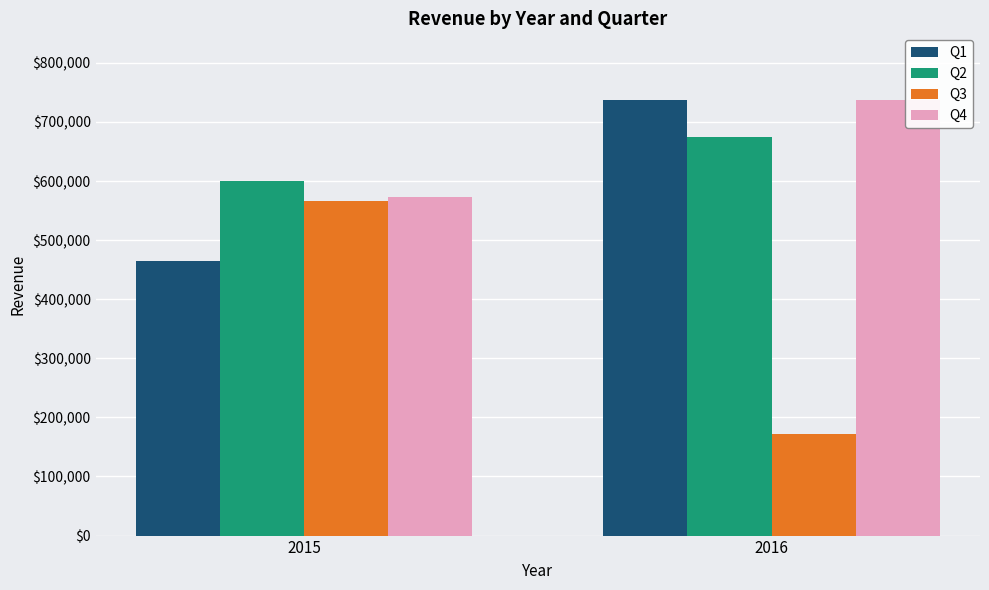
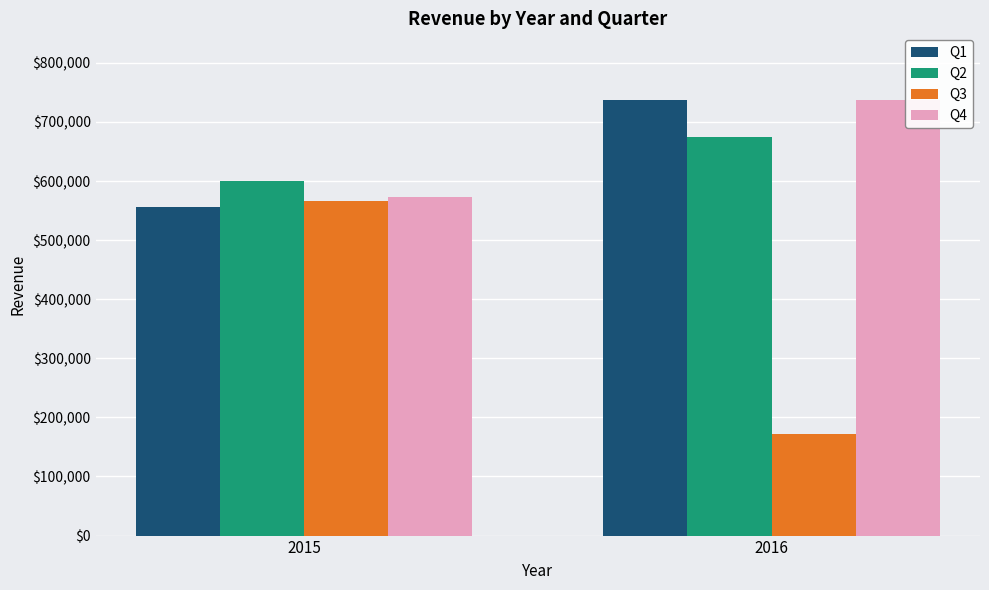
Q1, 2015: $460,000 -> $560,000
